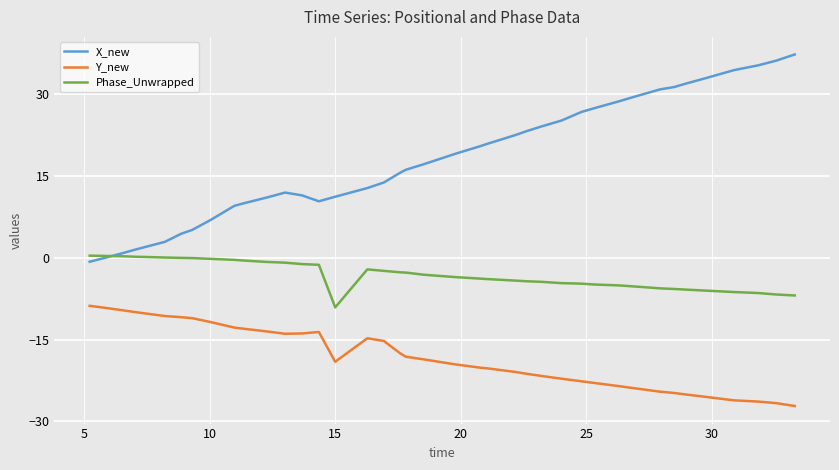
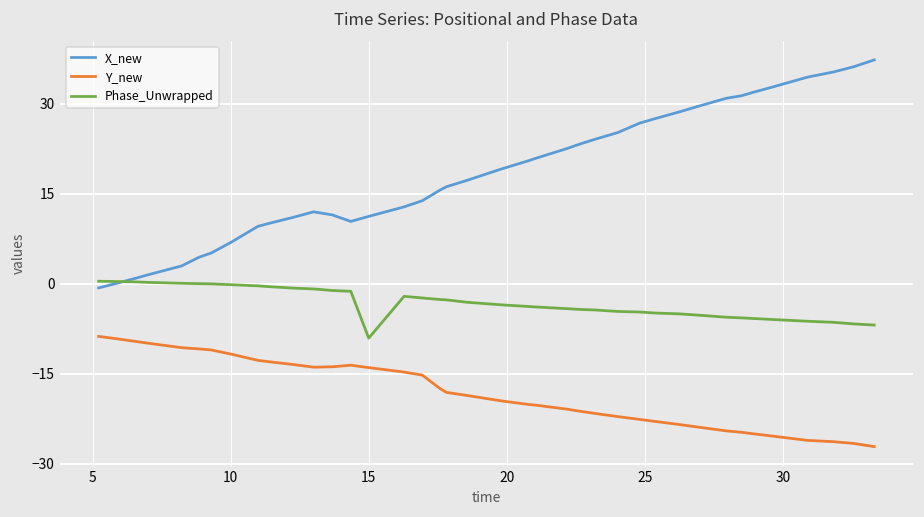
Y_new, 15: -19 -> -14
